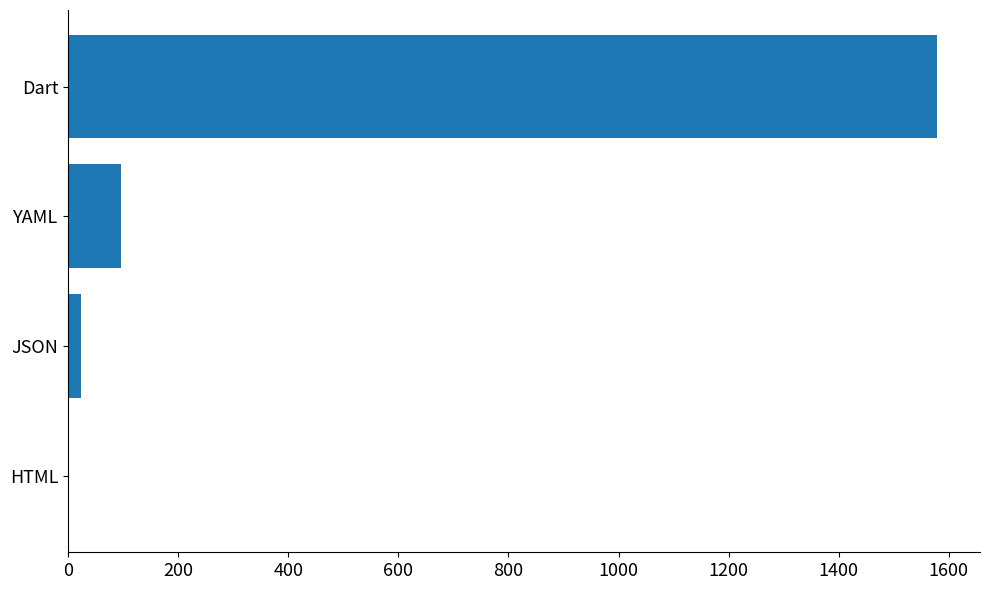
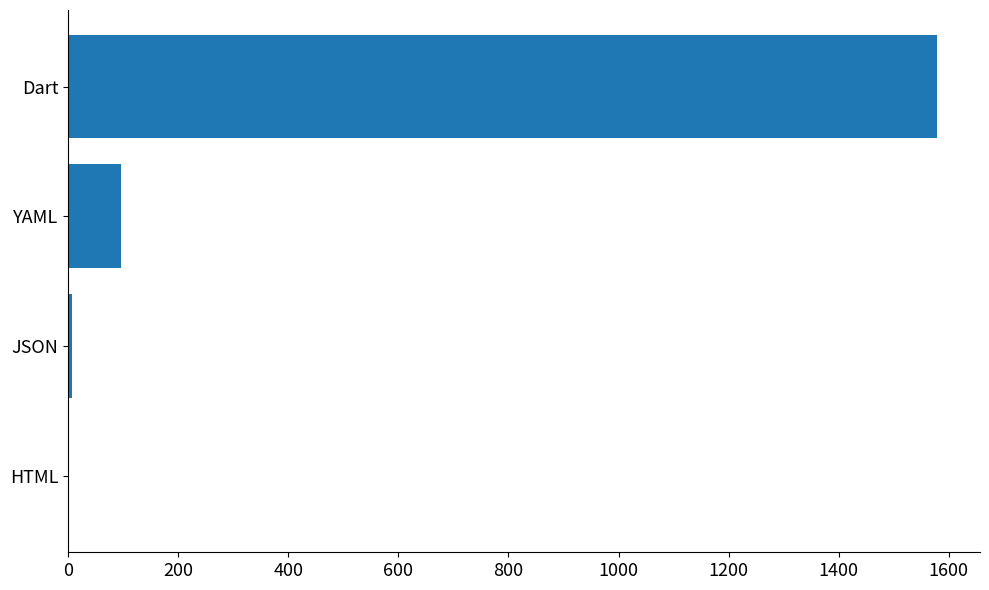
JSON: 20 -> 10
